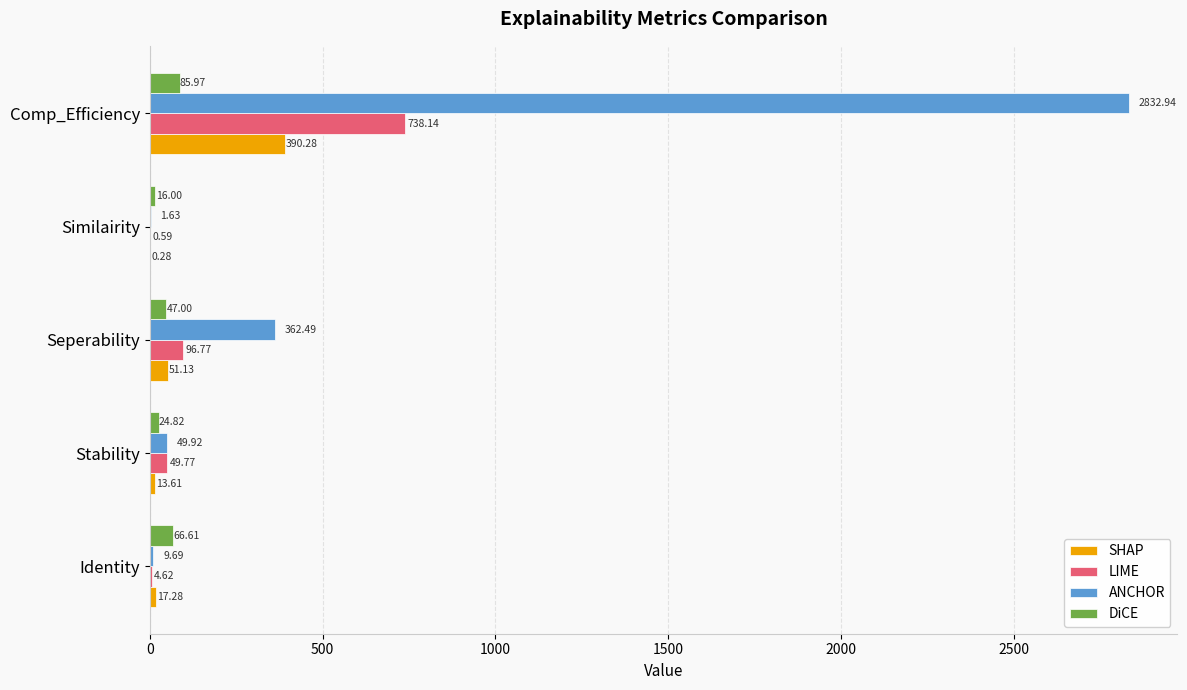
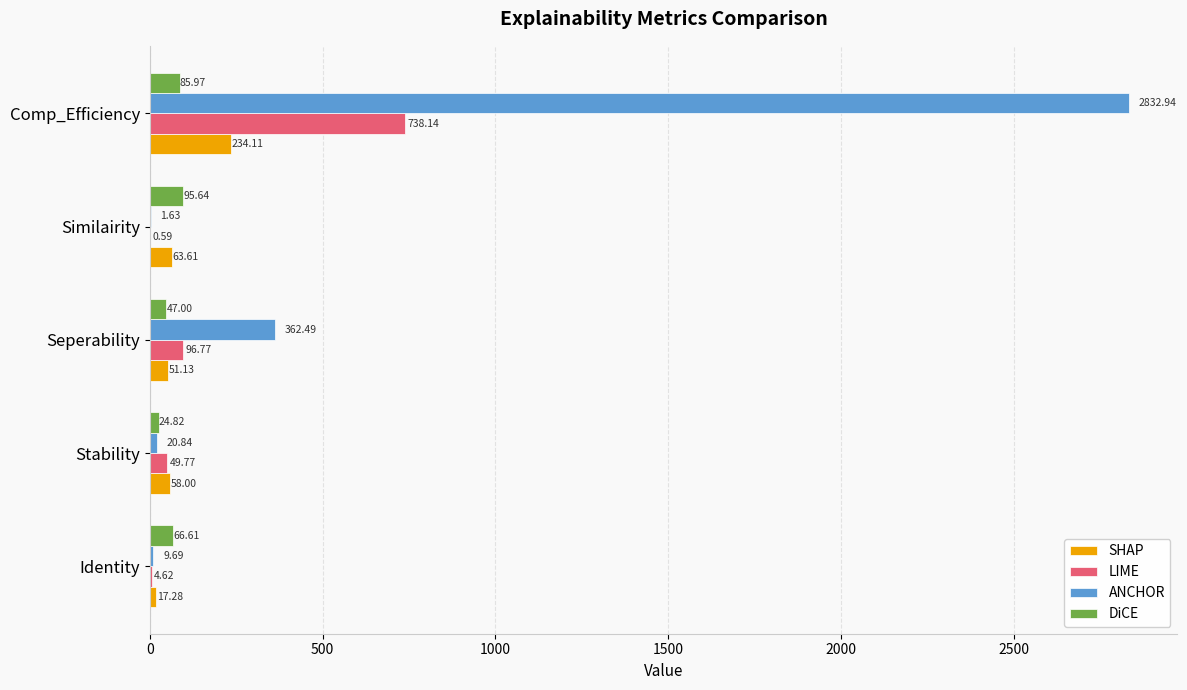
SHAP, Comp_Efficiency: 390.28 -> 234.11
DiCE, Similairity: 16.00 -> 95.64
SHAP, Similairity: 0.28 -> 63.61
ANCHOR, Stability: 49.92 -> 20.84
SHAP, Stability: 13.61 -> 58.00
